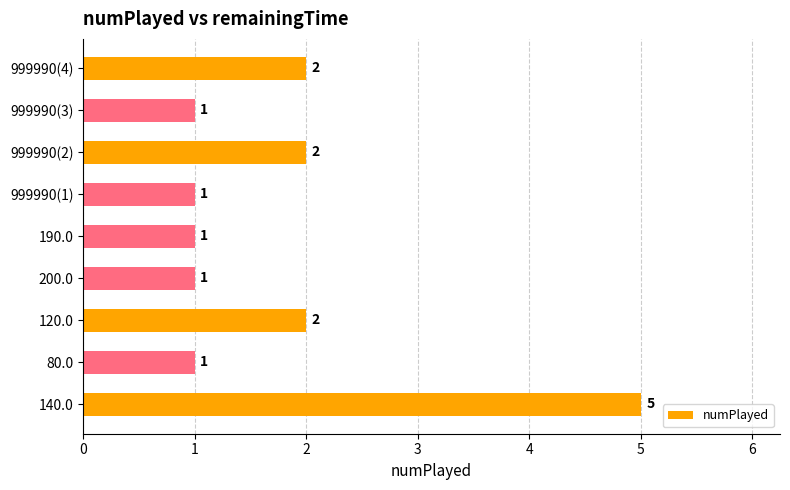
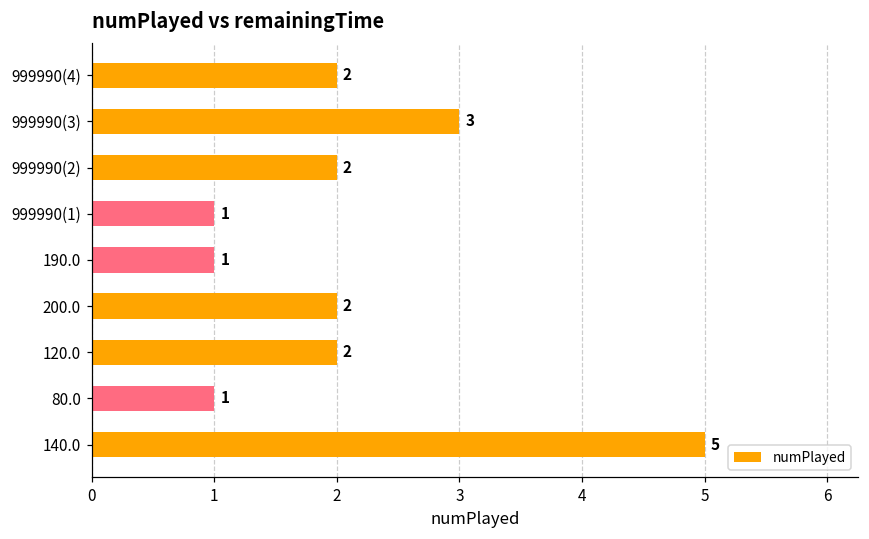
999990(3): 1 -> 3
200.0: 1 -> 2
